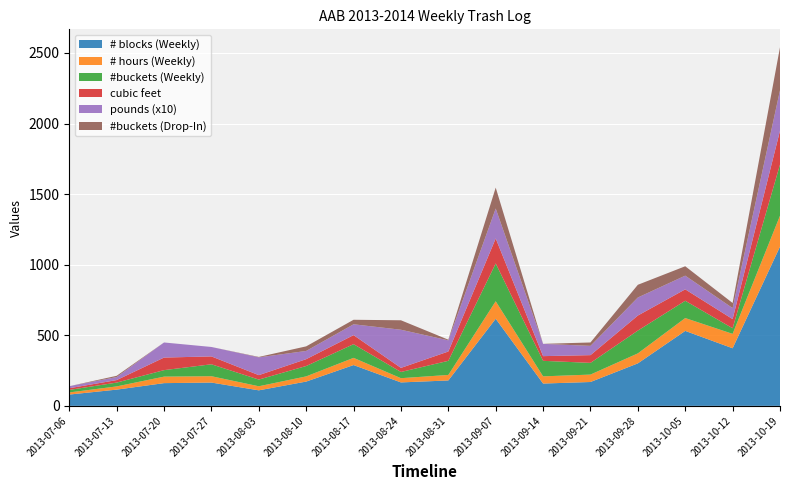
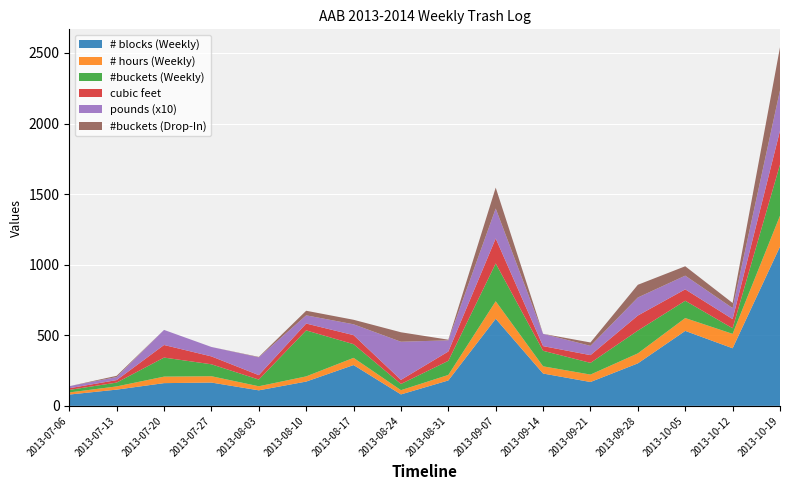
#buckets (Weekly), 2013-07-20: 50 -> 140
#buckets (Weekly), 2013-08-10: 70 -> 330
# blocks (Weekly), 2013-08-24: 170 -> 80
# blocks (Weekly), 2013-09-14: 160 -> 230
